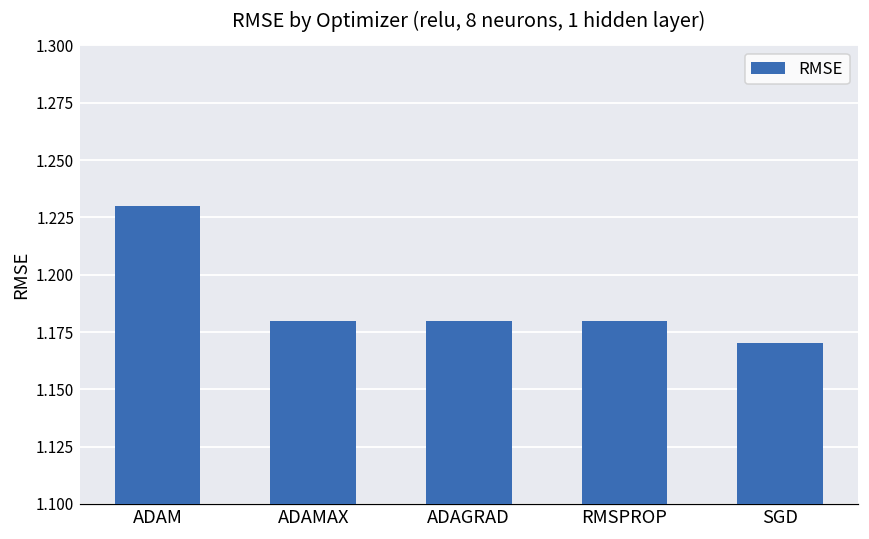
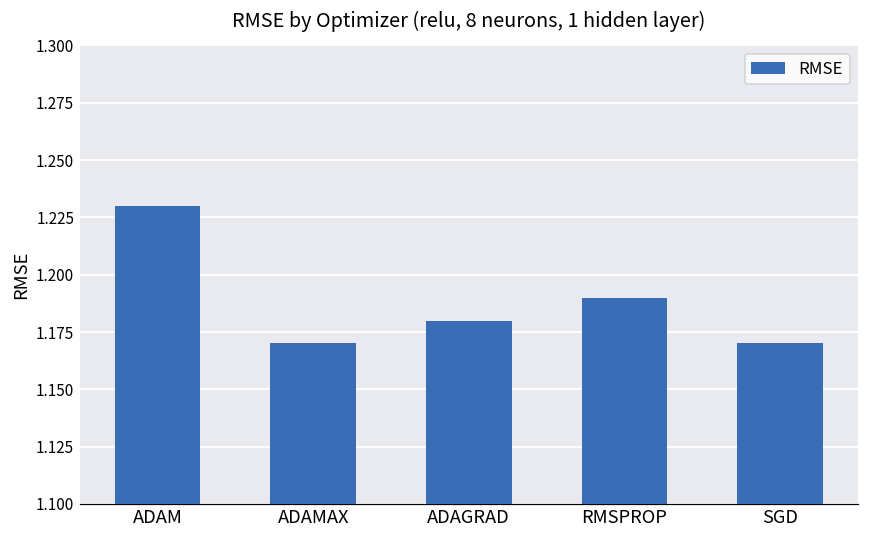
ADAMAX: 1.18 -> 1.17
RMSPROP: 1.18 -> 1.19
